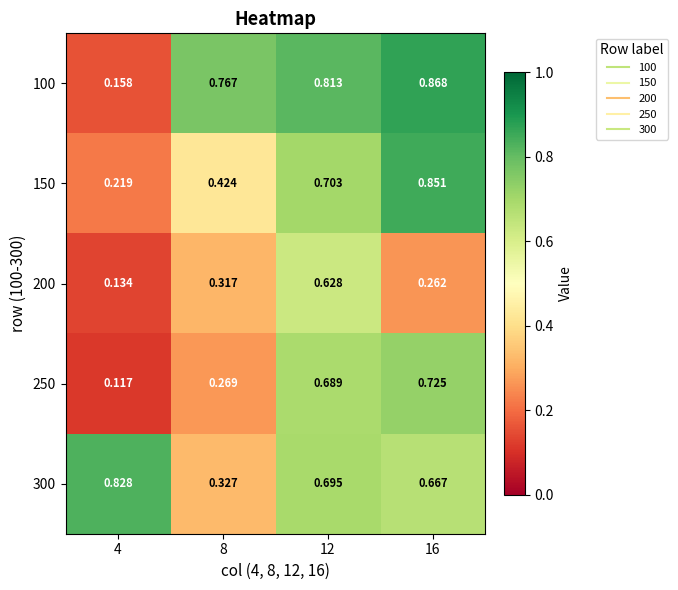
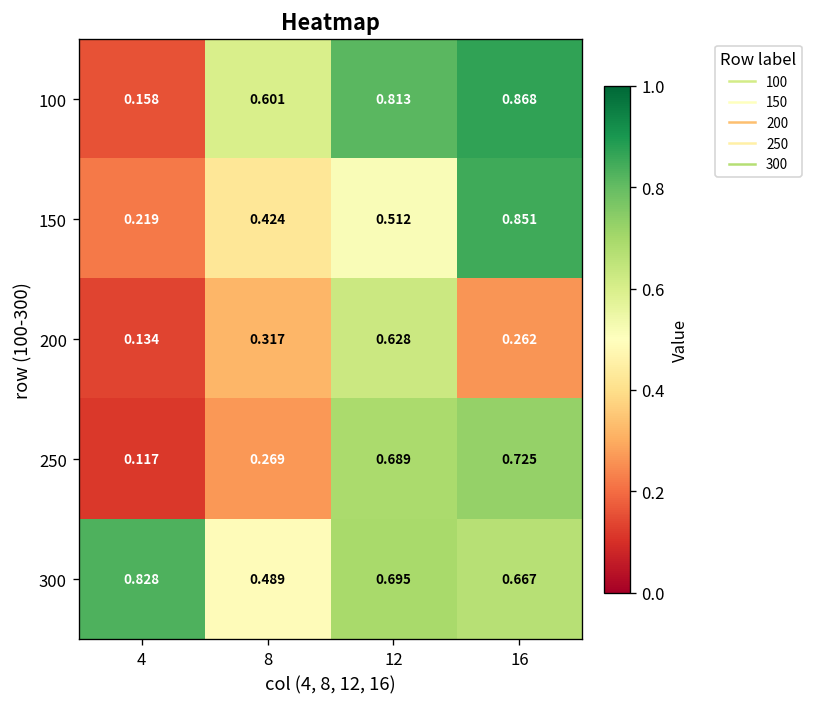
100, 8: 0.767 -> 0.601
150, 12: 0.703 -> 0.512
300, 8: 0.327 -> 0.489
